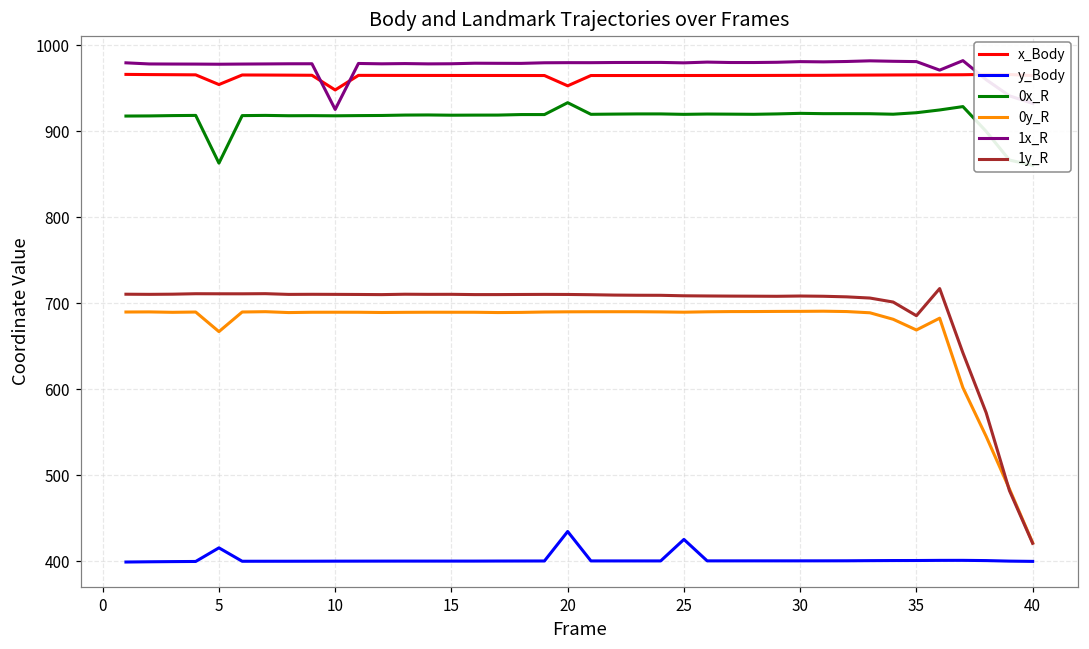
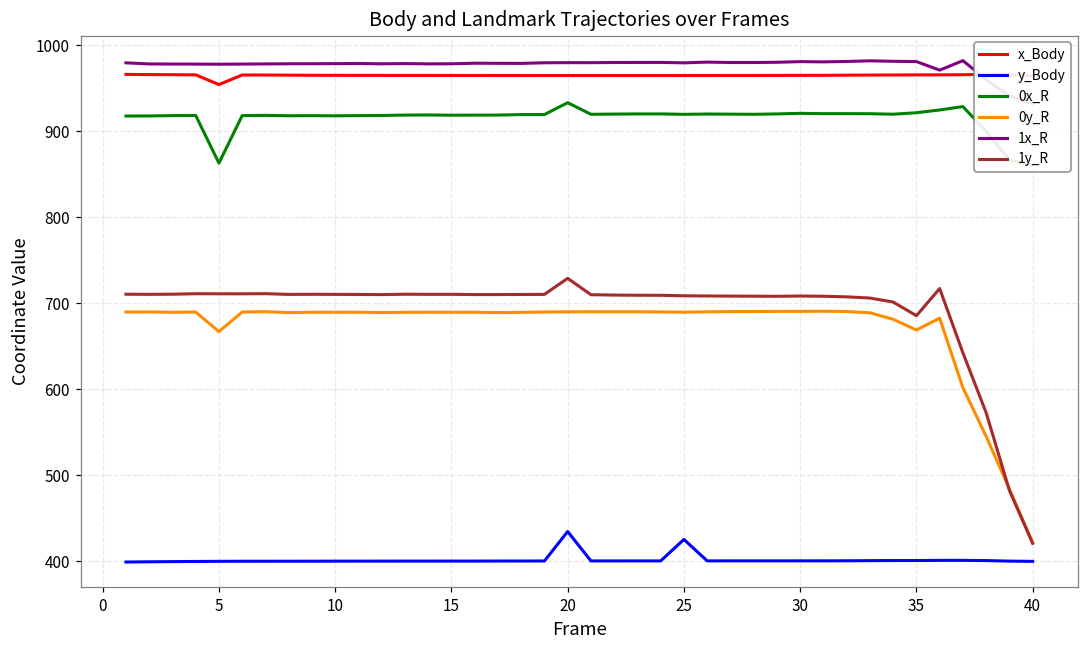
y_Body, 5: 420 -> 400
x_Body, 10: 950 -> 970
1x_R, 10: 930 -> 980
x_Body, 20: 950 -> 960
1y_R, 20: 710 -> 730
